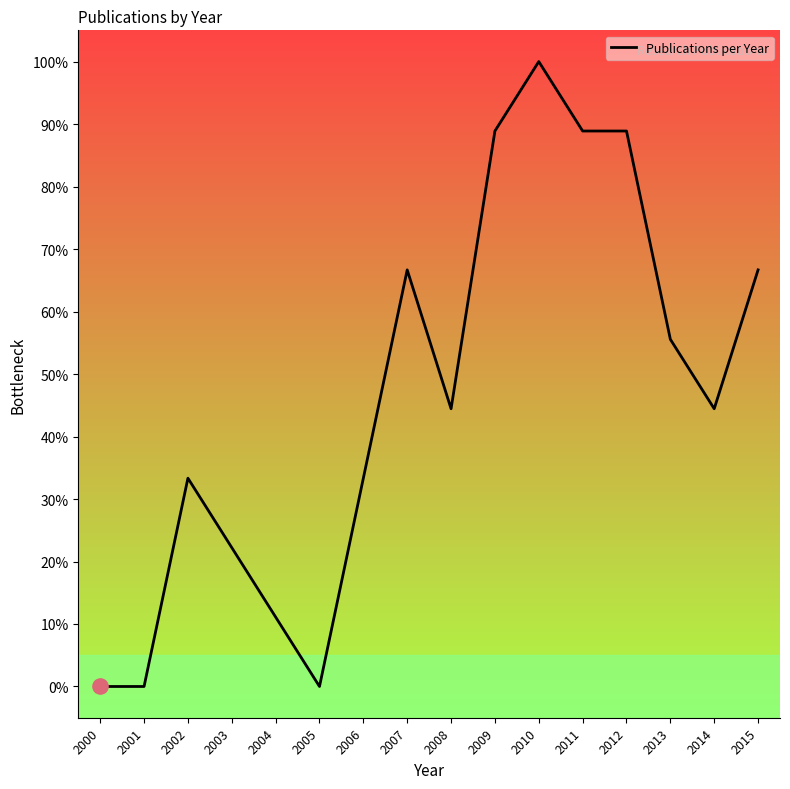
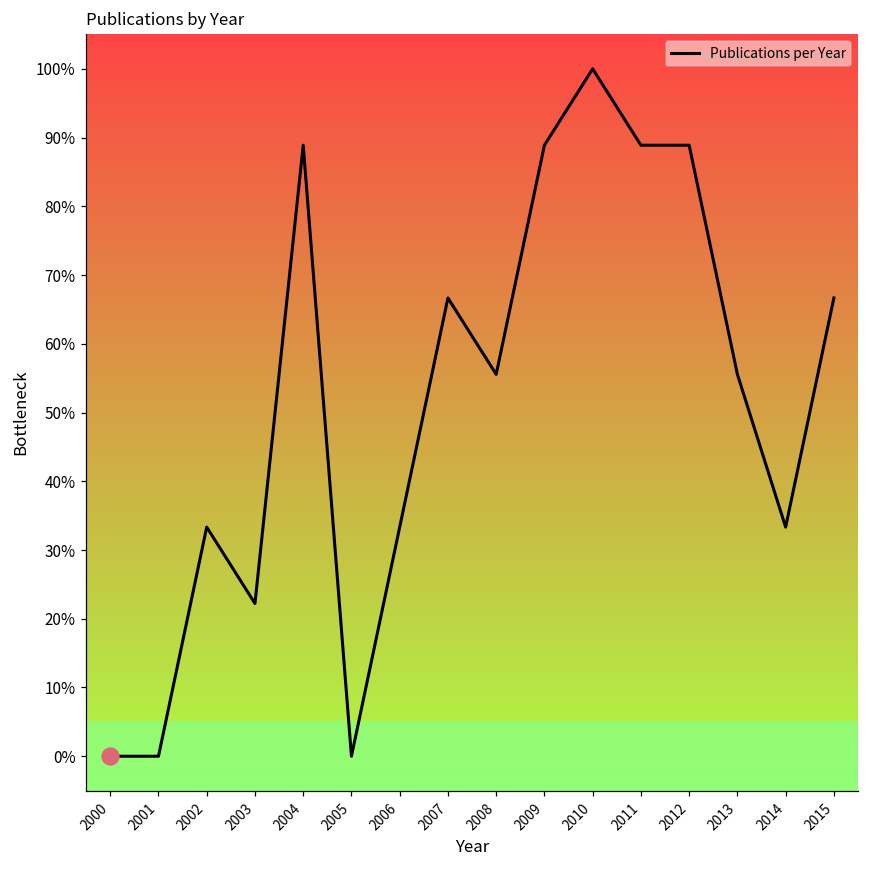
Publications per Year, 2004: 11% -> 89%
Publications per Year, 2008: 44% -> 56%
Publications per Year, 2014: 44% -> 33%
